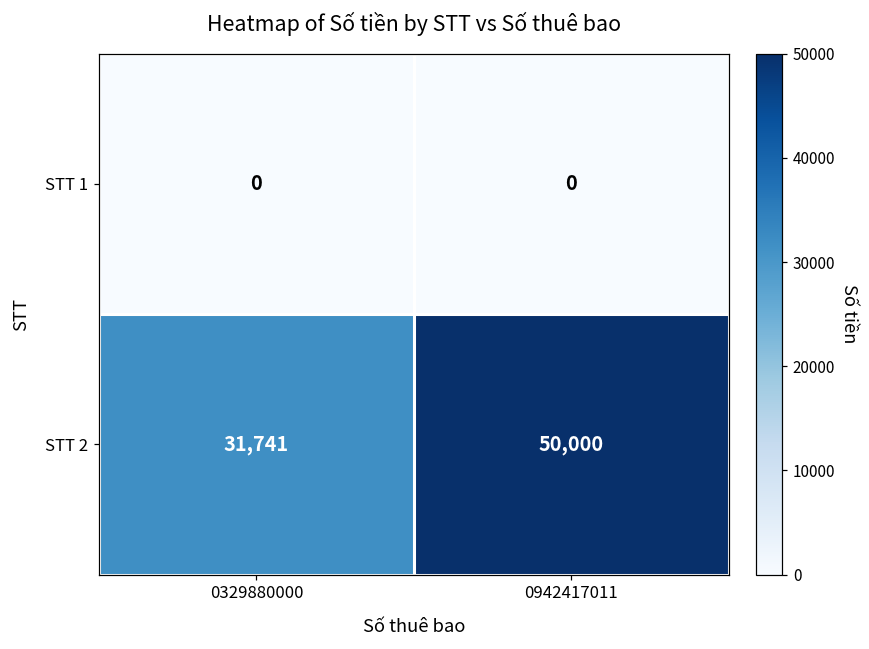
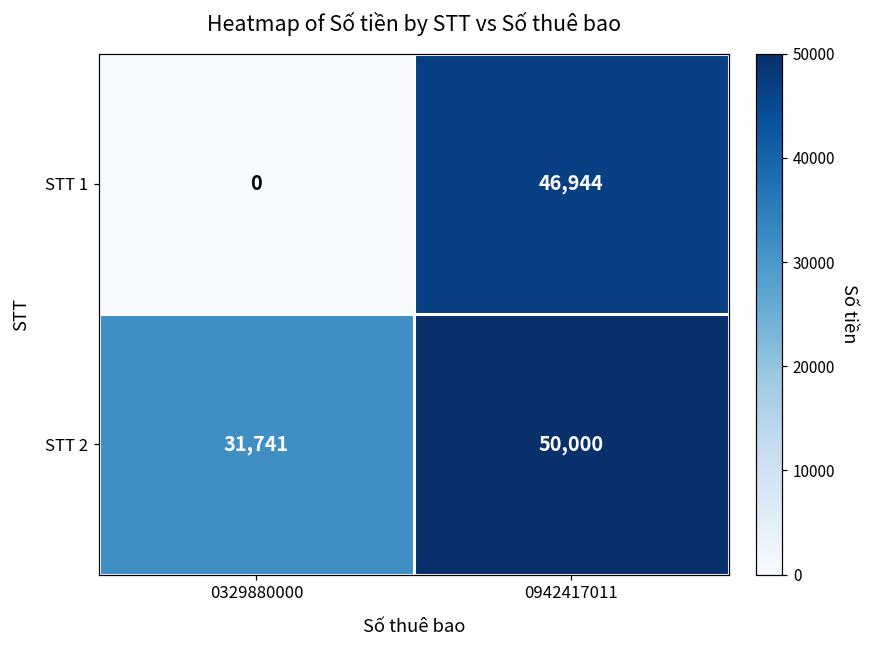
STT 1, 0942417011: 0 -> 46,944
